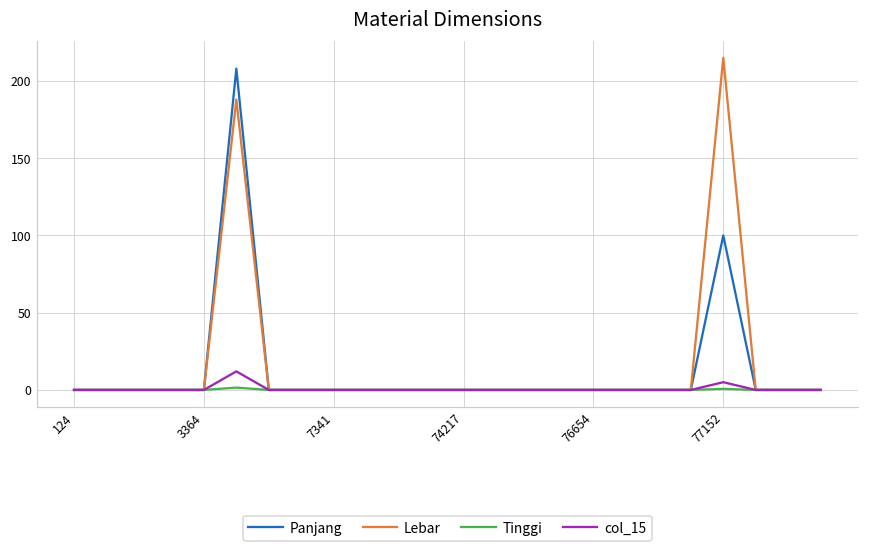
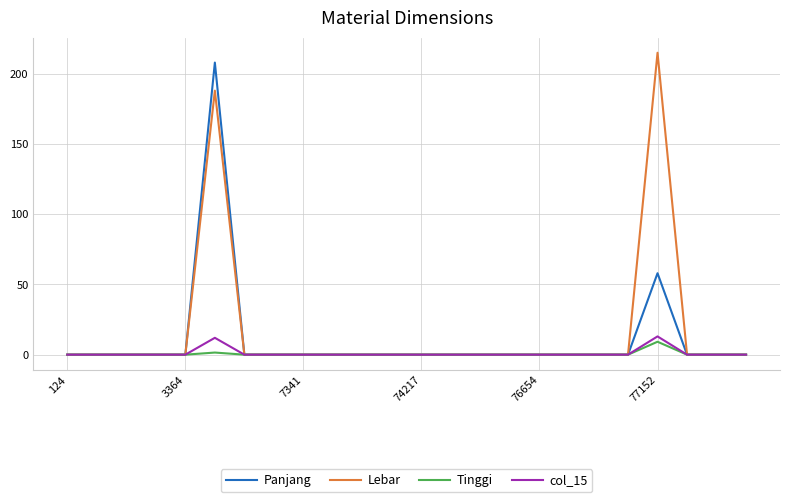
Panjang, 77152: 100 -> 58
Tinggi, 77152: 1 -> 9
col_15, 77152: 5 -> 13
